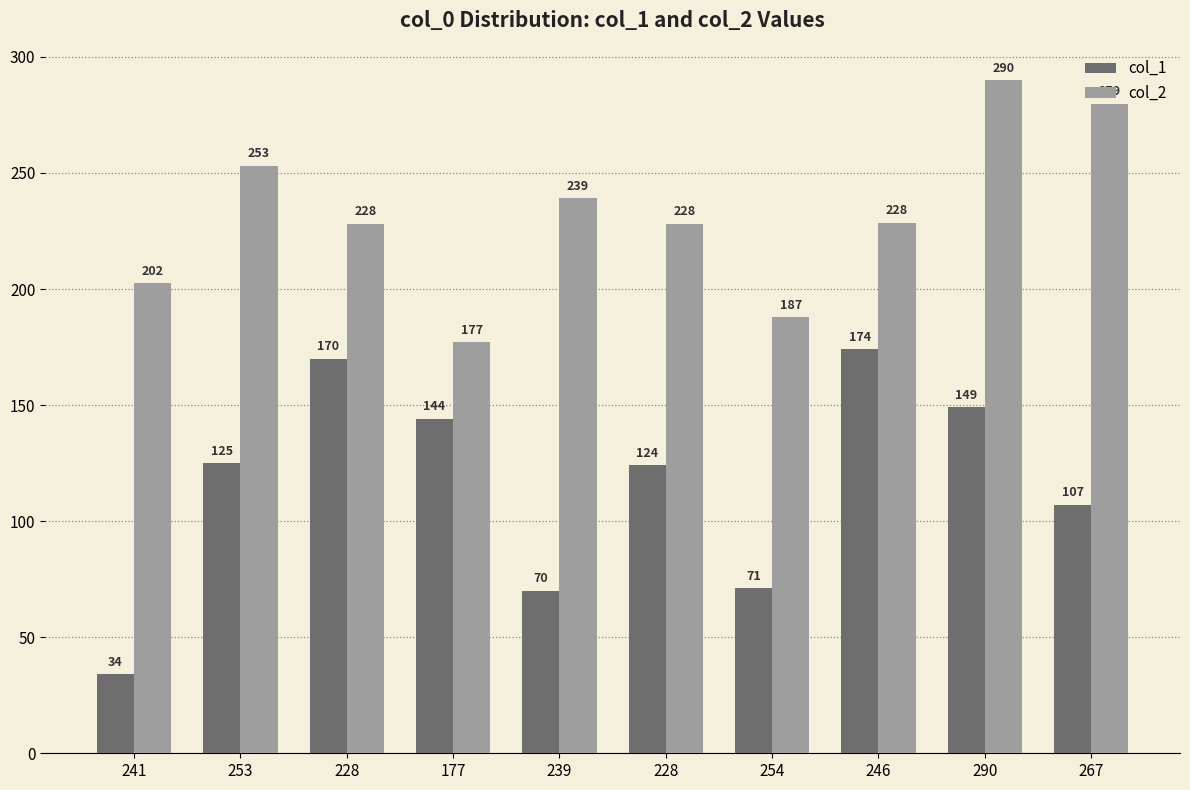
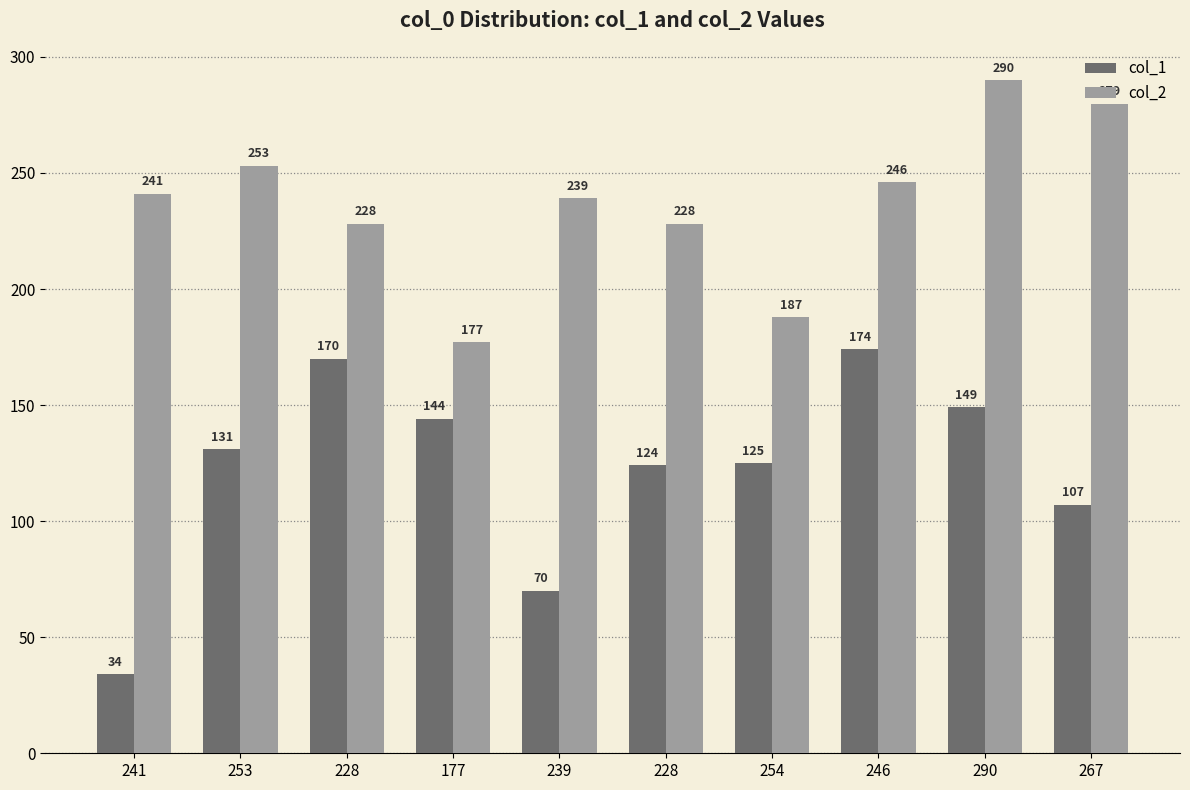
col_2, 241: 202 -> 241
col_1, 253: 125 -> 131
col_1, 254: 71 -> 125
col_2, 246: 228 -> 246
